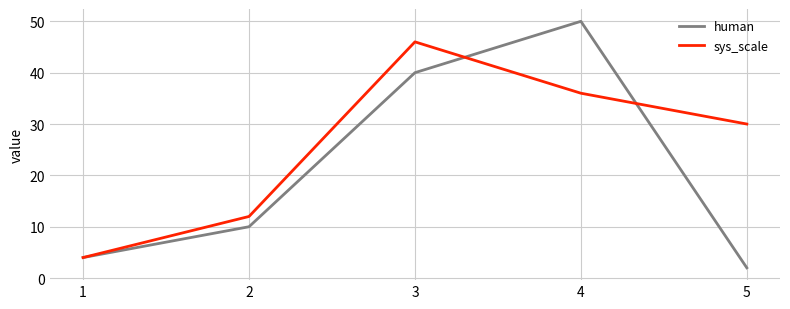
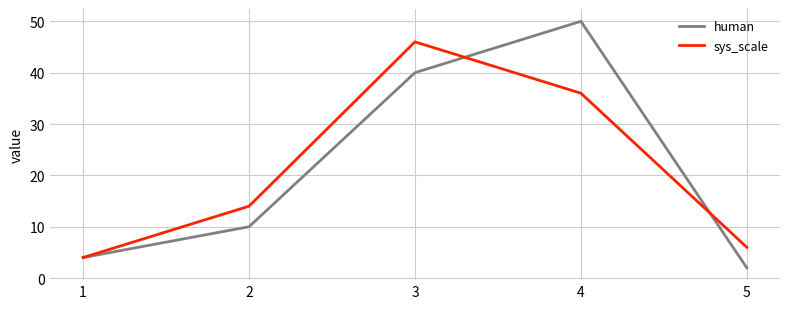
sys_scale, 2: 12 -> 14
sys_scale, 5: 30 -> 6
